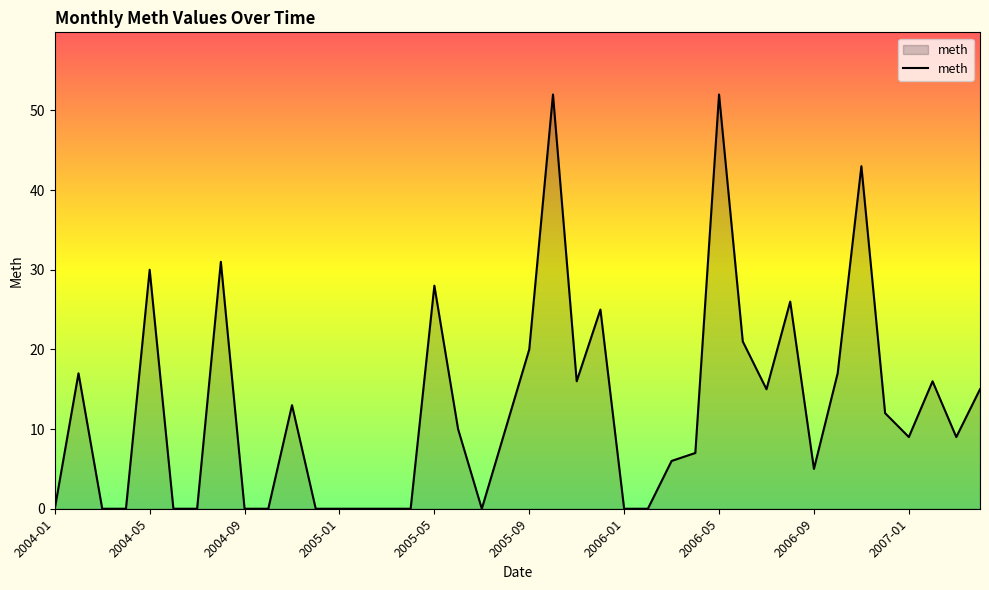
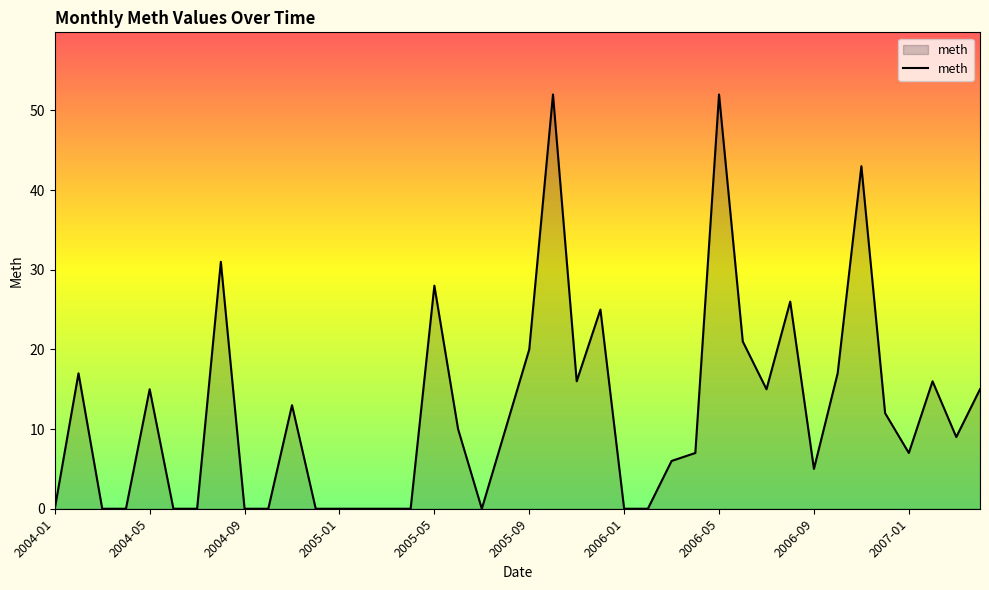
2004-05: 30 -> 15
2007-01: 9 -> 7
